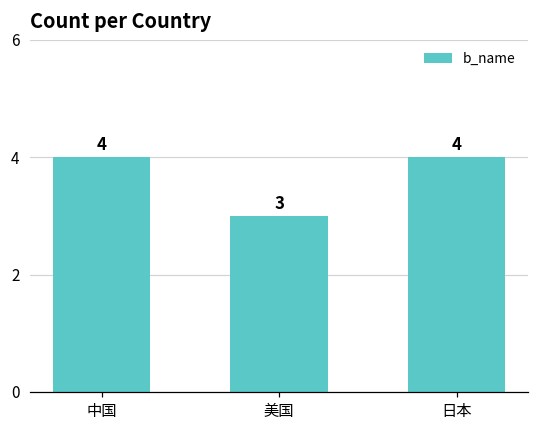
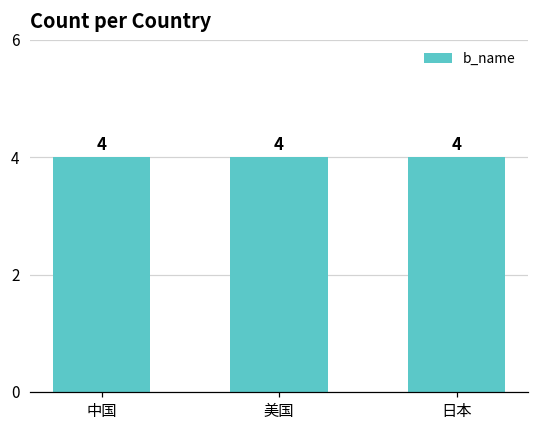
美国: 3 -> 4
